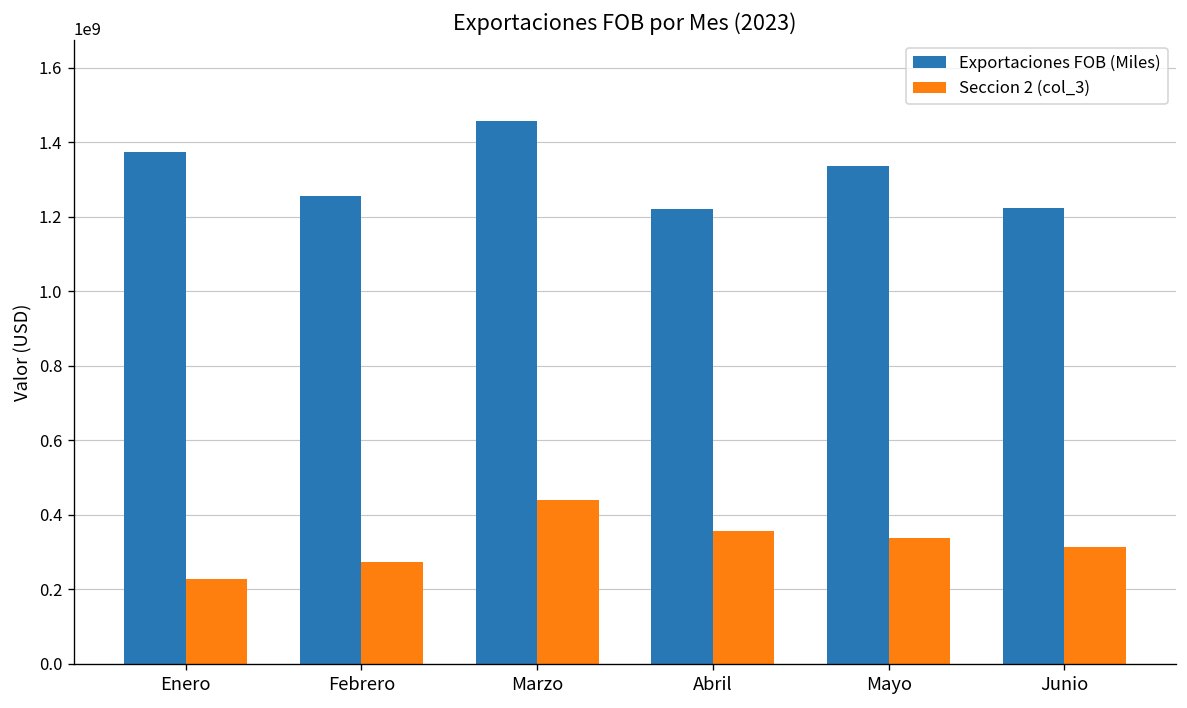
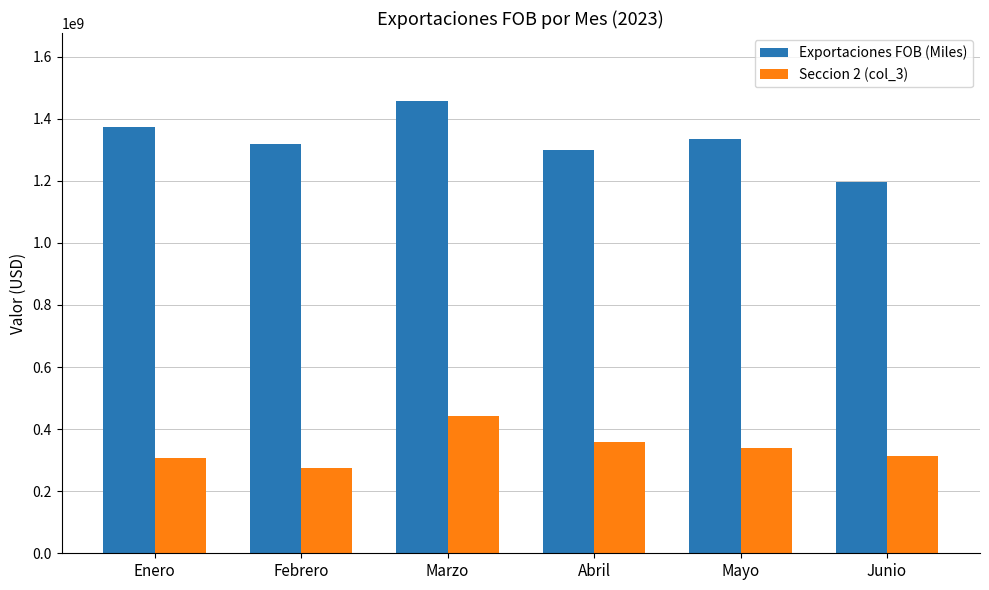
Seccion 2 (col_3), Enero: 230000000 -> 310000000
Exportaciones FOB (Miles), Febrero: 1260000000 -> 1320000000
Exportaciones FOB (Miles), Abril: 1220000000 -> 1300000000
Exportaciones FOB (Miles), Junio: 1220000000 -> 1200000000
